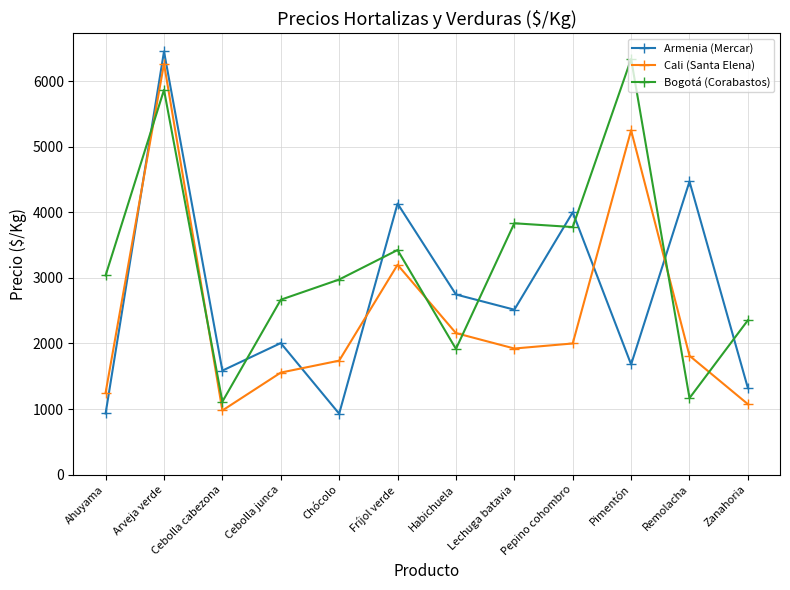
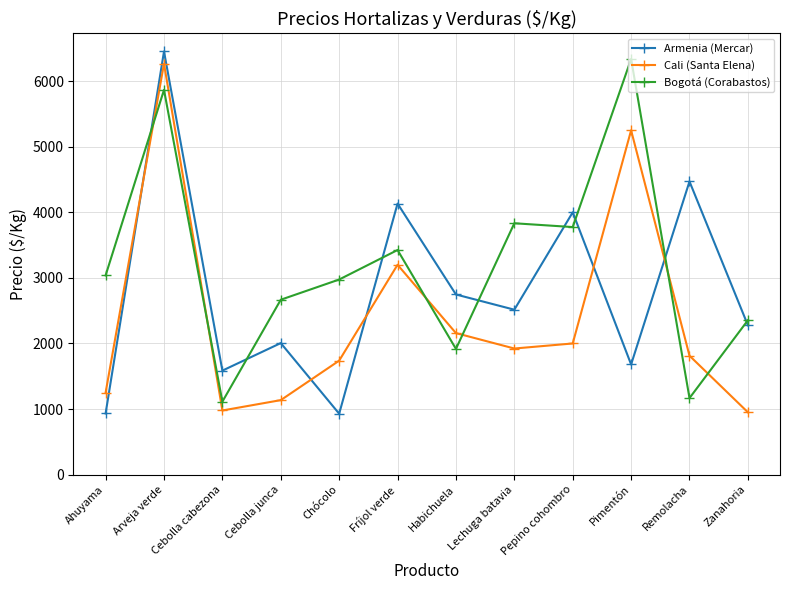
Cali (Santa Elena), Cebolla junca: 1600 -> 1100
Armenia (Mercar), Zanahoria: 1300 -> 2300
Cali (Santa Elena), Zanahoria: 1100 -> 1000
